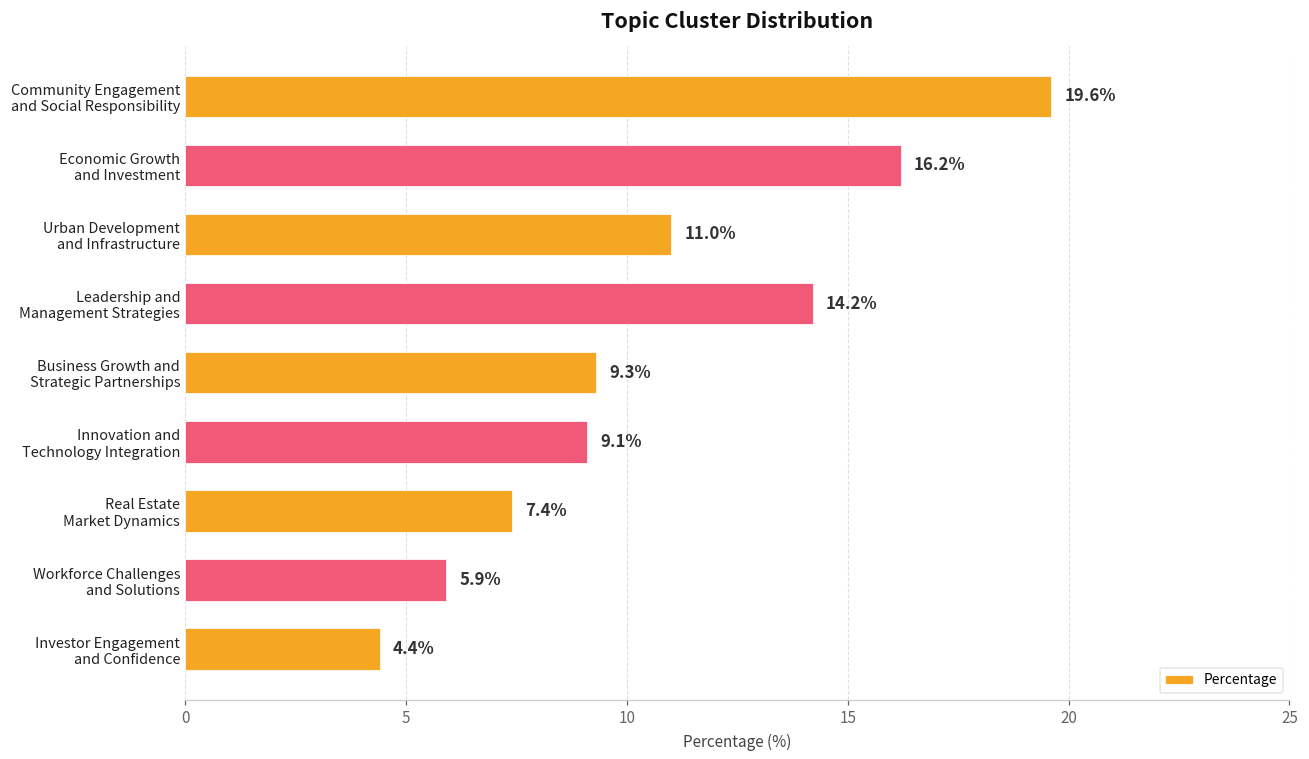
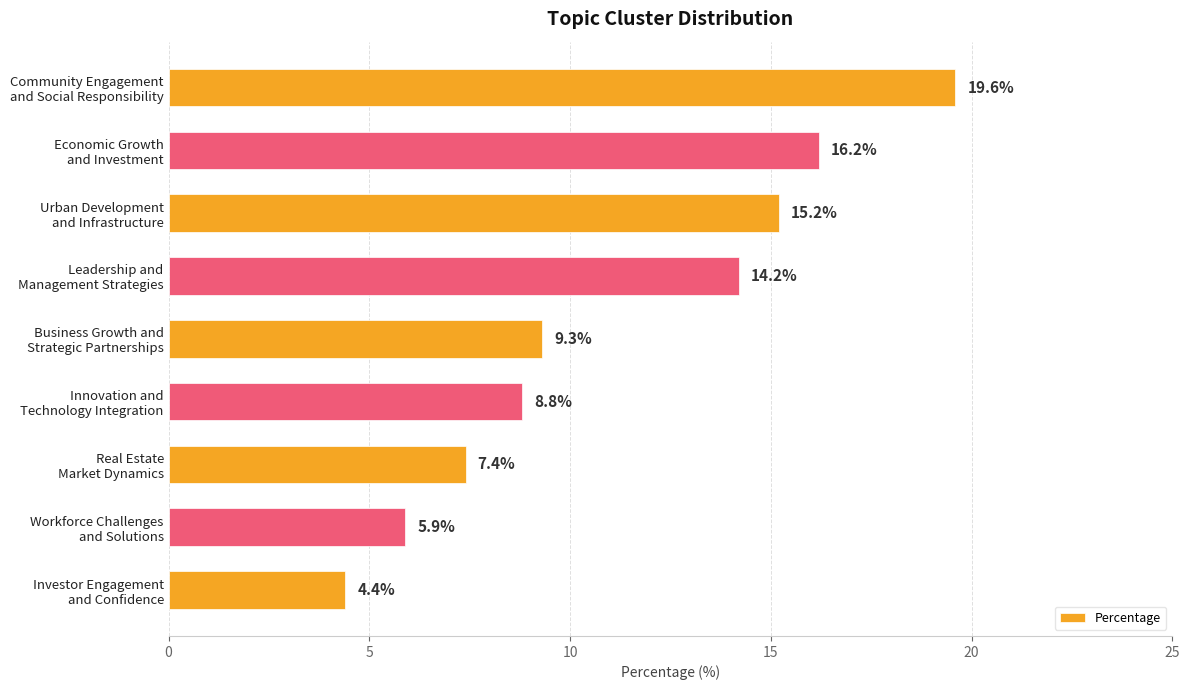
Urban Development and Infrastructure: 11.0% -> 15.2%
Innovation and Technology Integration: 9.1% -> 8.8%
